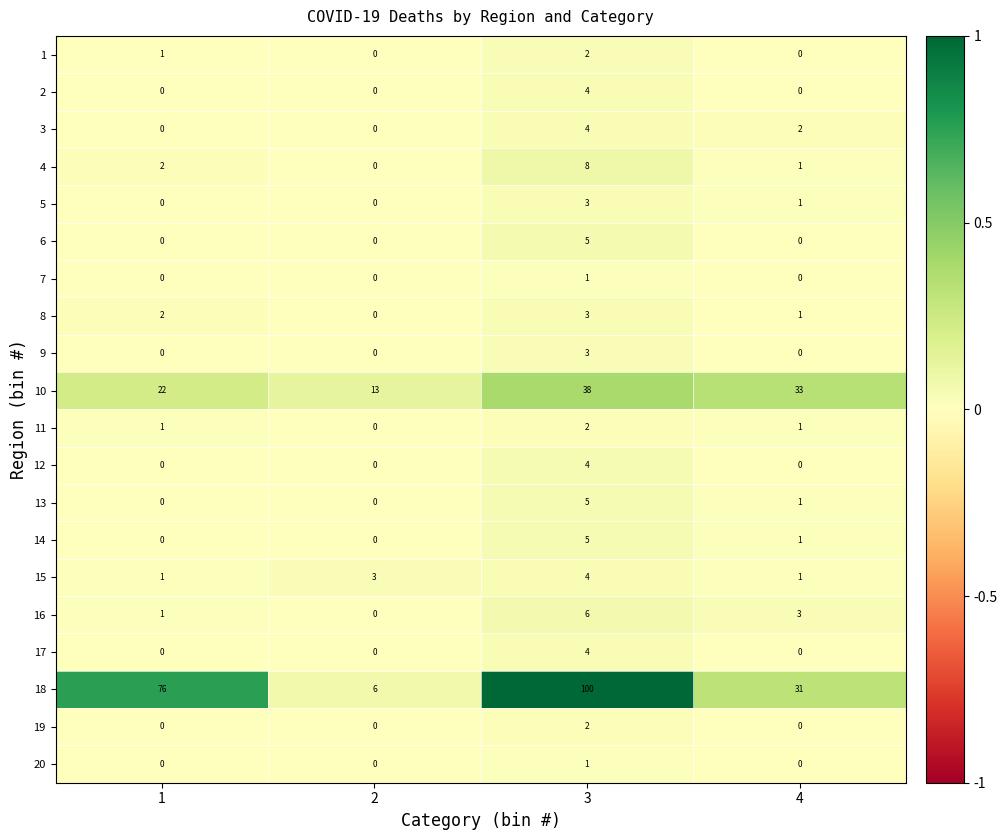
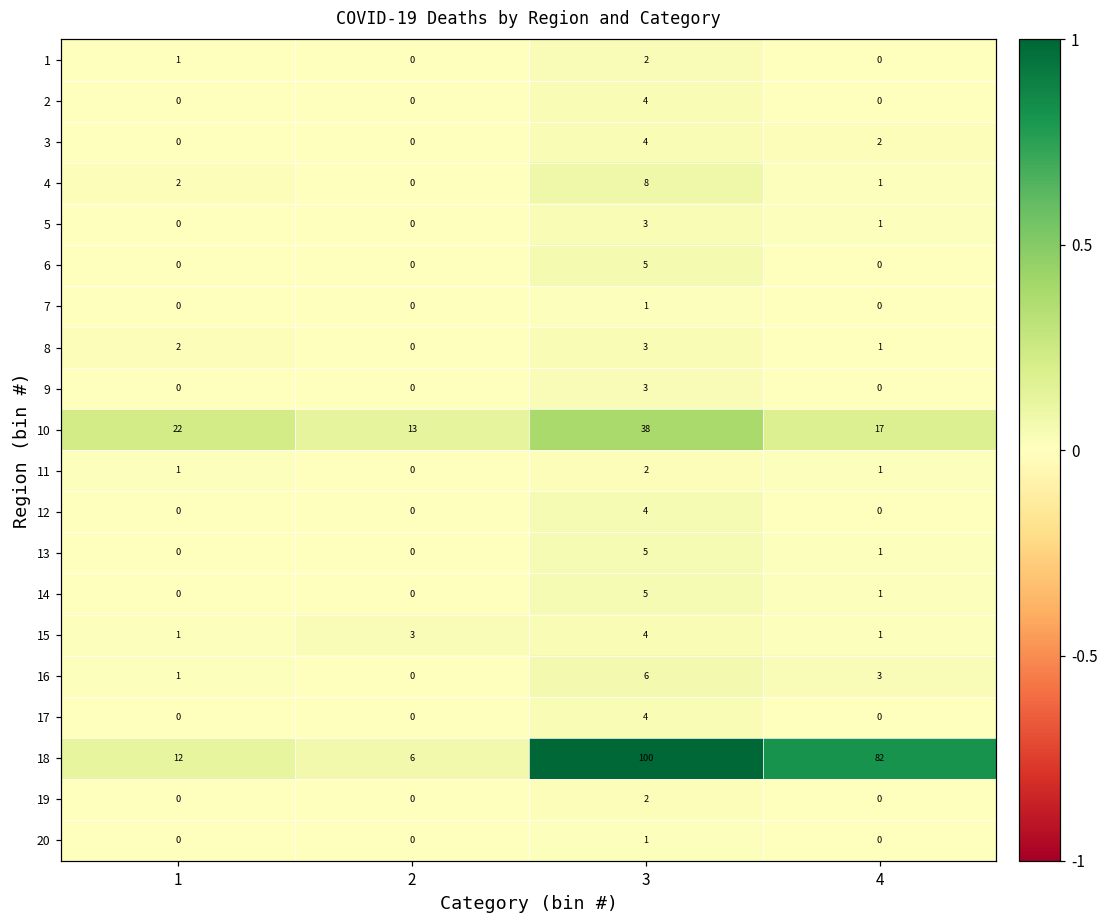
10, 4: 33 -> 17
18, 1: 76 -> 12
18, 4: 31 -> 82
